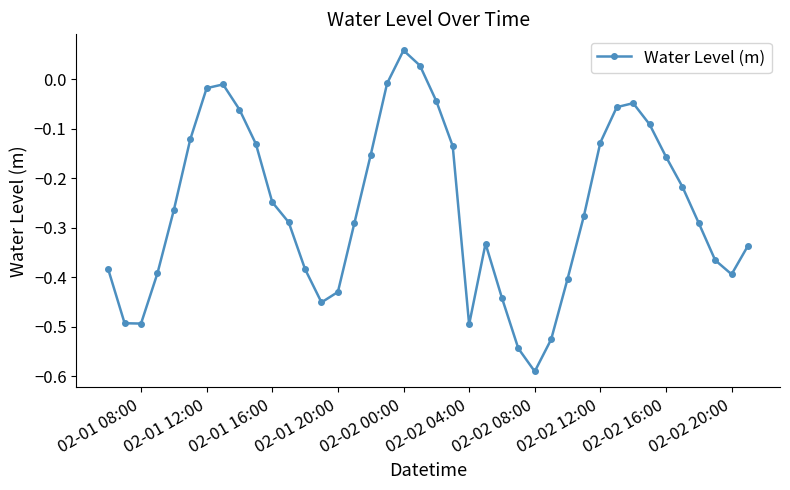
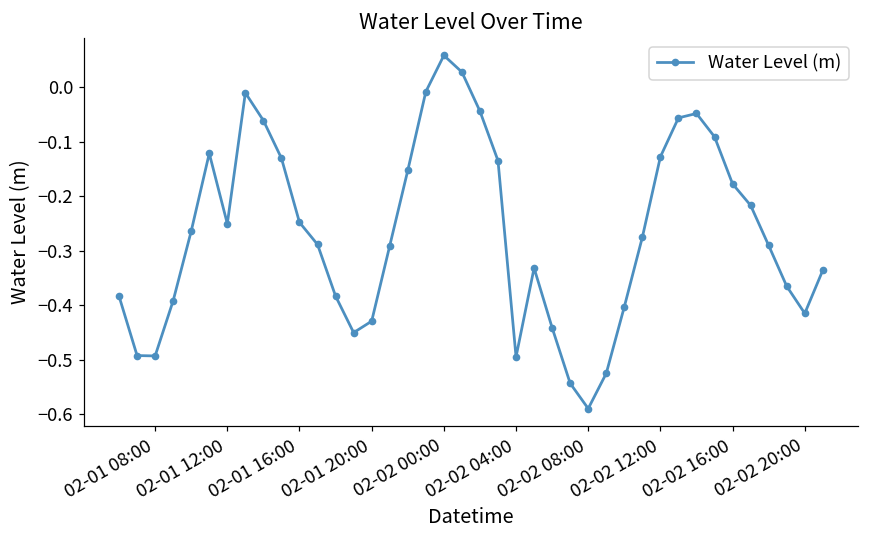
02-01 12:00: -0.02 -> -0.25
02-02 16:00: -0.16 -> -0.18
02-02 20:00: -0.39 -> -0.42
